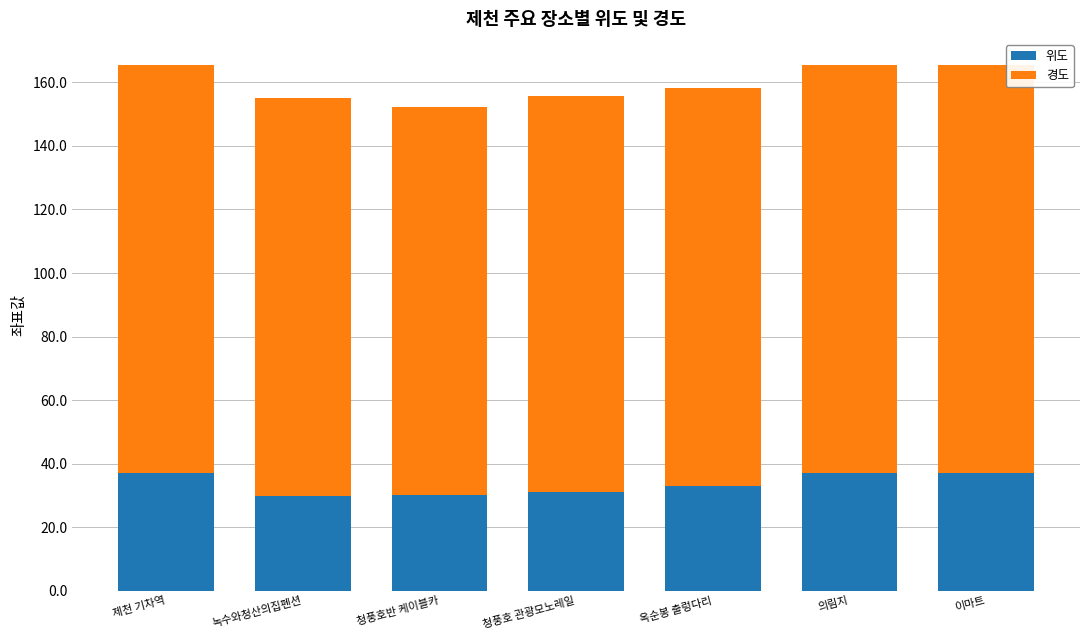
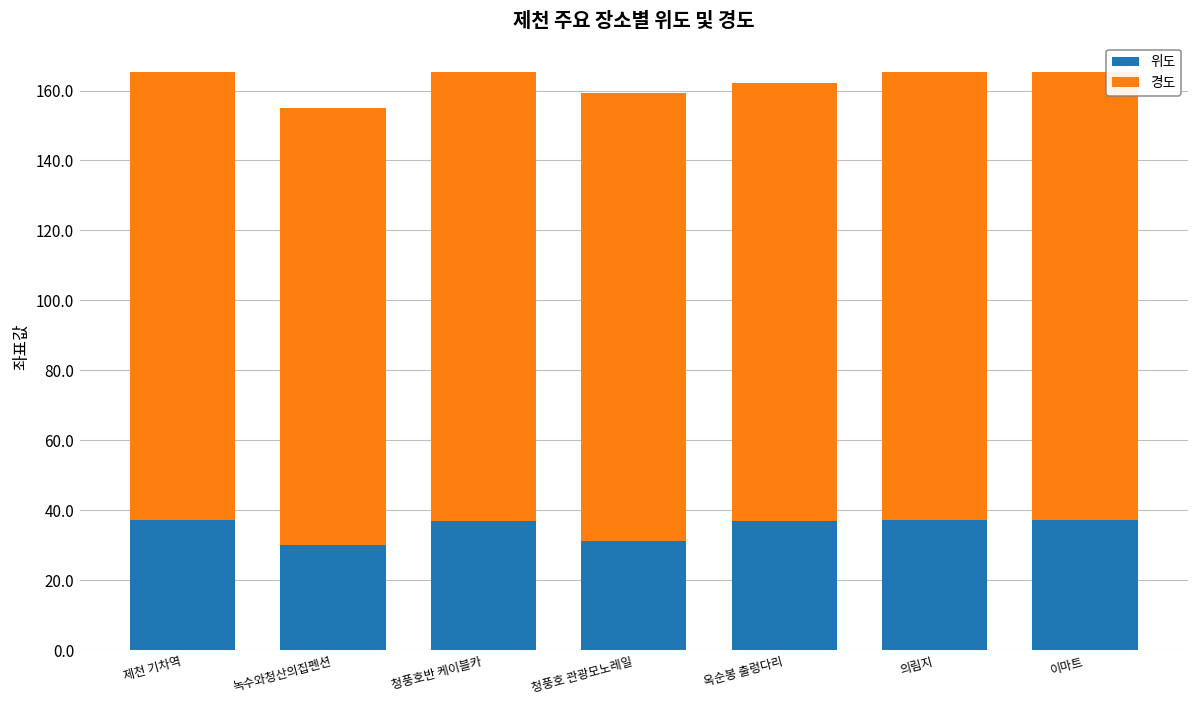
위도, 청풍호반 케이블카: 30 -> 37
경도, 청풍호반 케이블카: 122 -> 128
경도, 청풍호 관광모노레일: 125 -> 128
위도, 옥순봉 출렁다리: 33 -> 37
